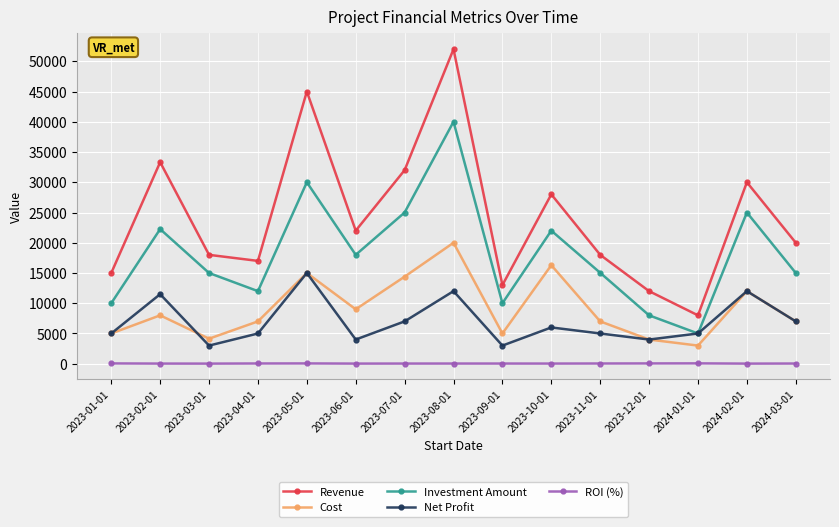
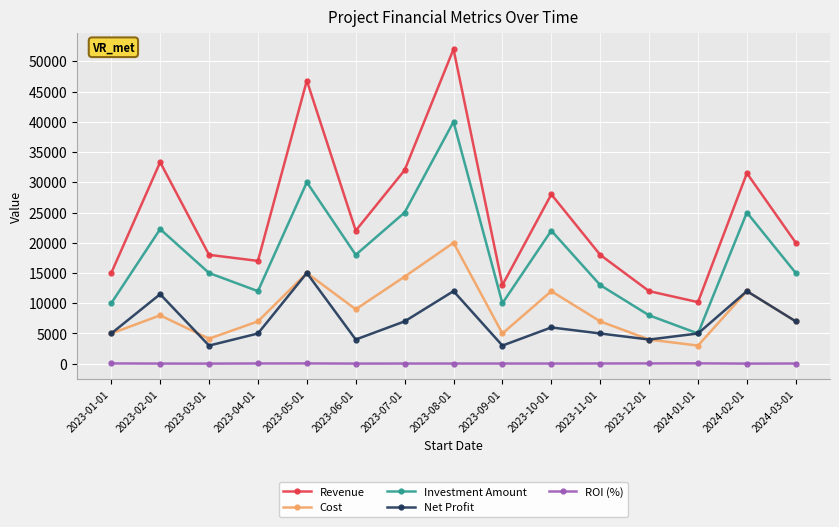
Revenue, 2023-05-01: 45000 -> 47000
Cost, 2023-10-01: 16000 -> 12000
Investment Amount, 2023-11-01: 15000 -> 13000
Revenue, 2024-01-01: 8000 -> 10000
Revenue, 2024-02-01: 30000 -> 31000
